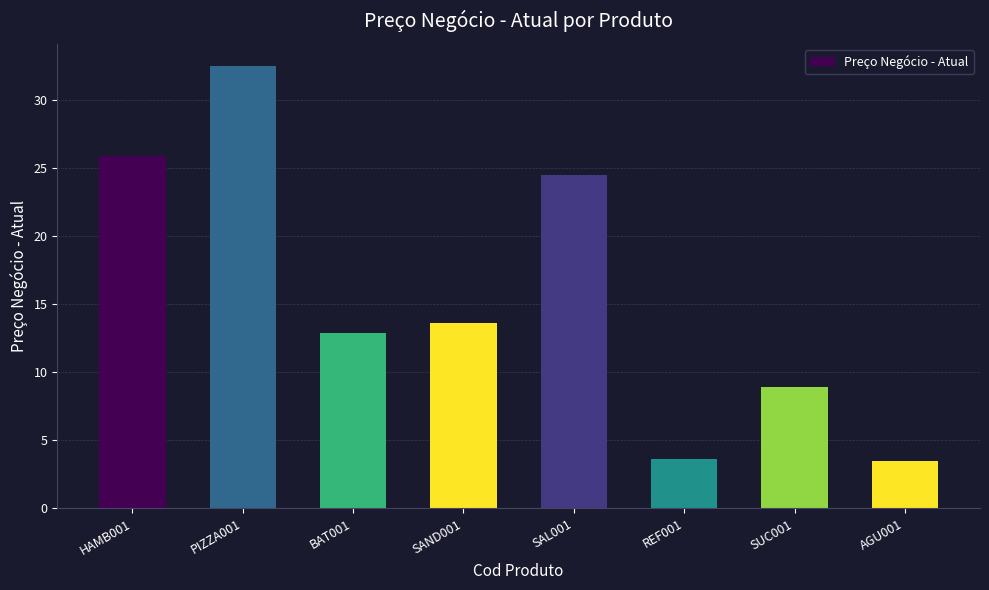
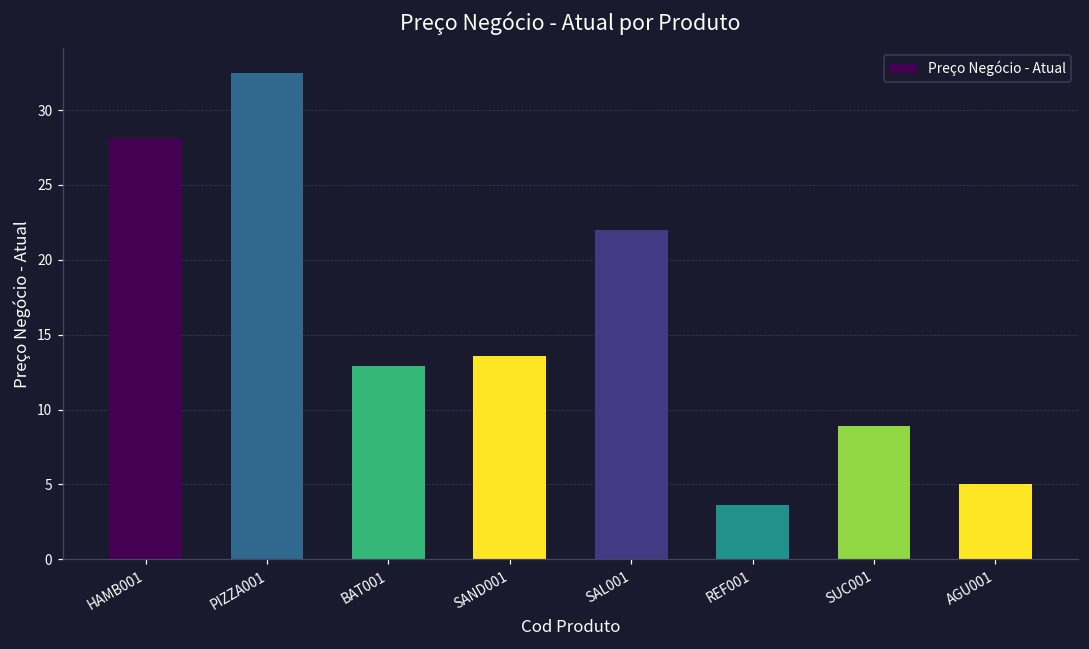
HAMB001: 25.9 -> 28.1
SAL001: 24.5 -> 22.0
AGU001: 3.5 -> 5.0
